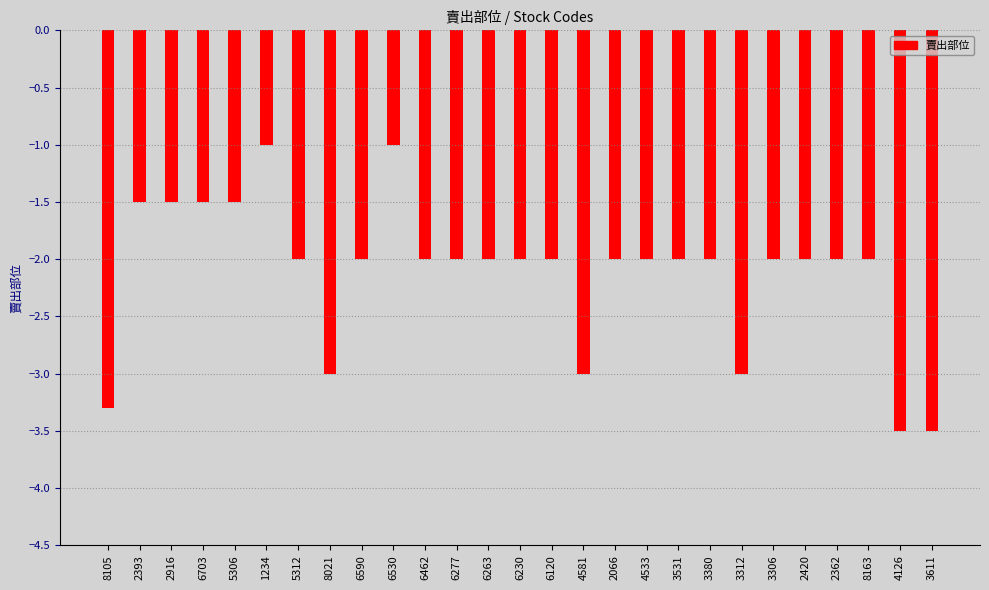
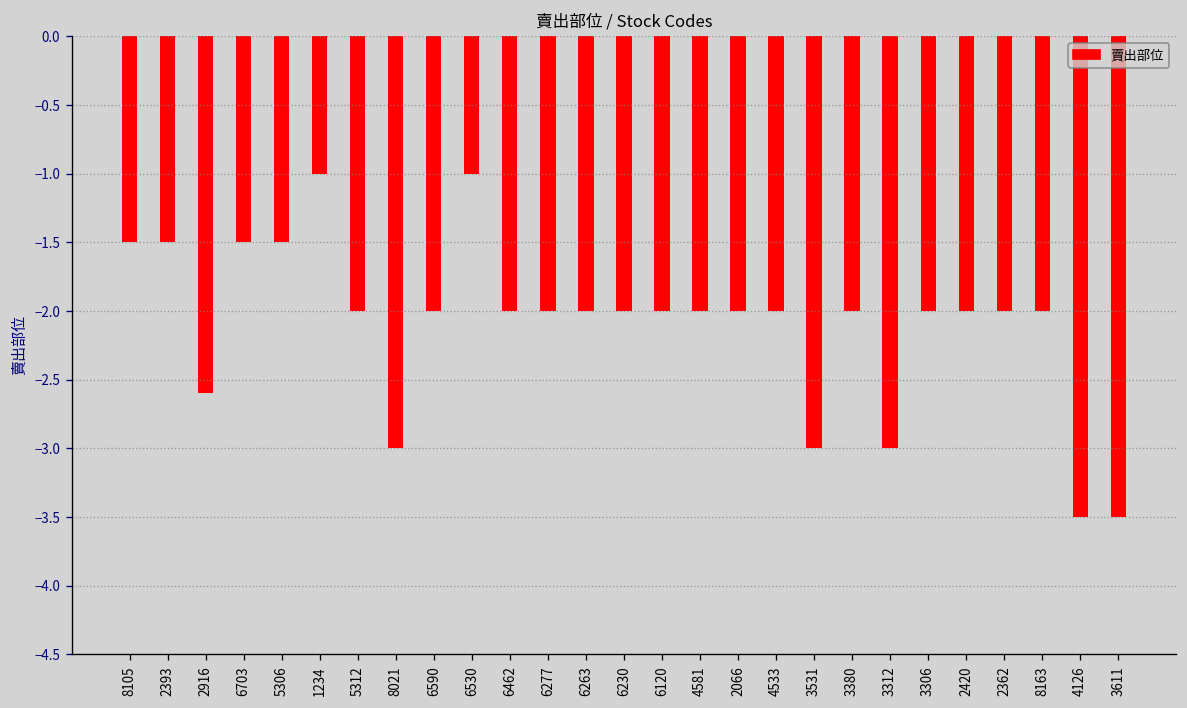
8105: -3.3 -> -1.5
2916: -1.5 -> -2.6
4581: -3 -> -2
3531: -2 -> -3
